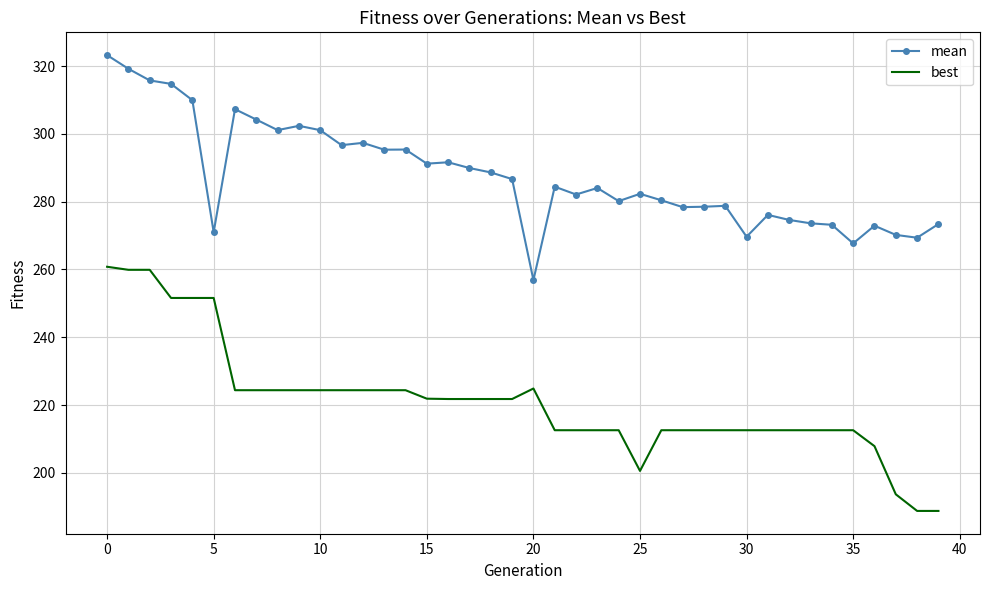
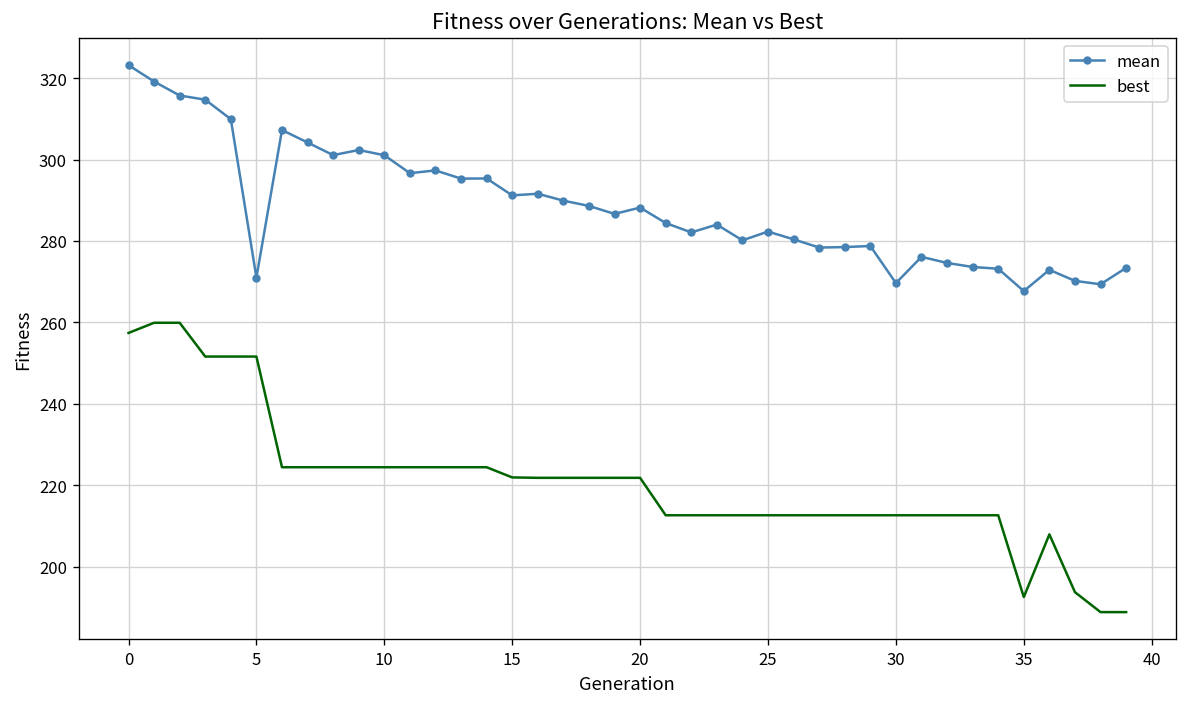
best, 0: 261 -> 257
mean, 20: 257 -> 288
best, 20: 225 -> 222
best, 25: 201 -> 213
best, 35: 213 -> 193
